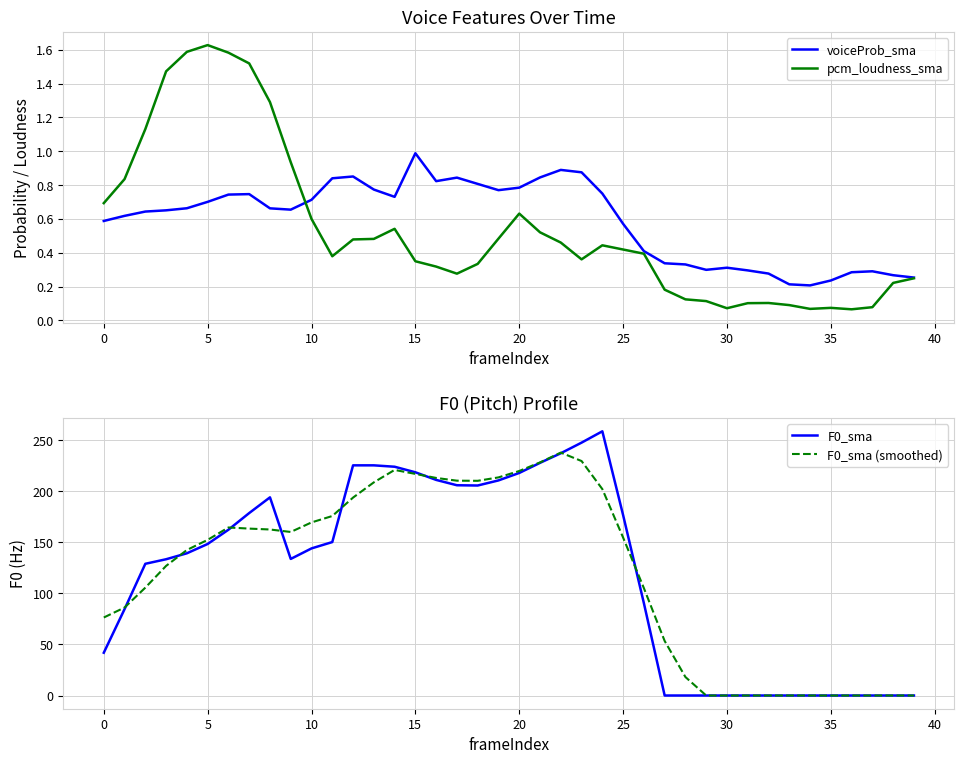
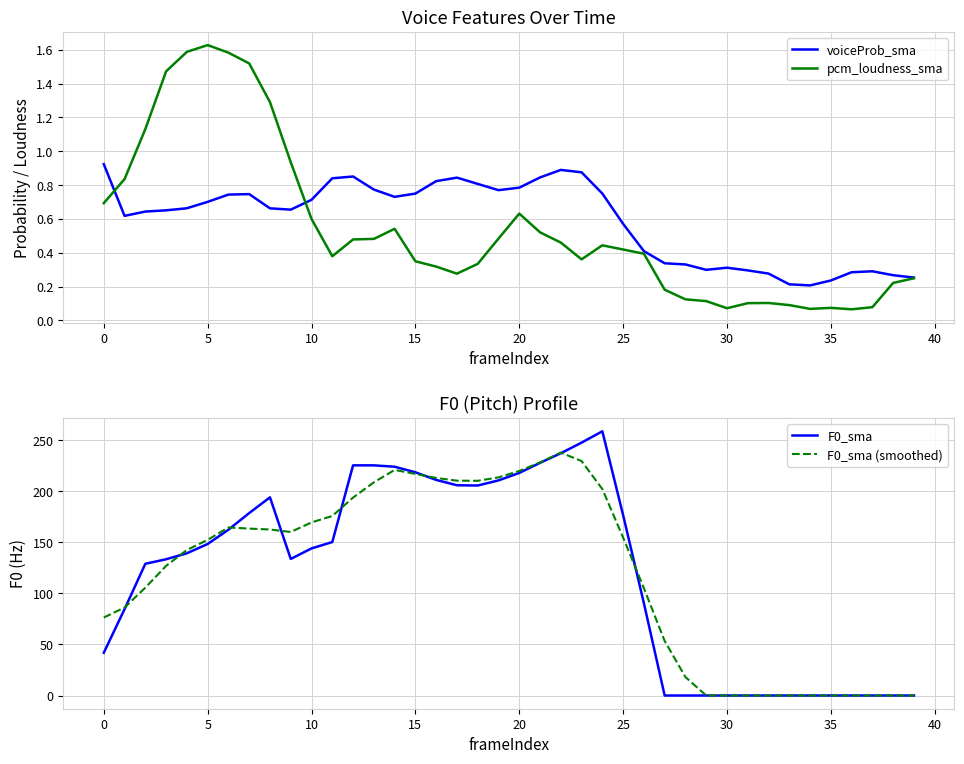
Voice Features Over Time, voiceProb_sma, 0: 0.59 -> 0.92
Voice Features Over Time, voiceProb_sma, 15: 0.99 -> 0.75
